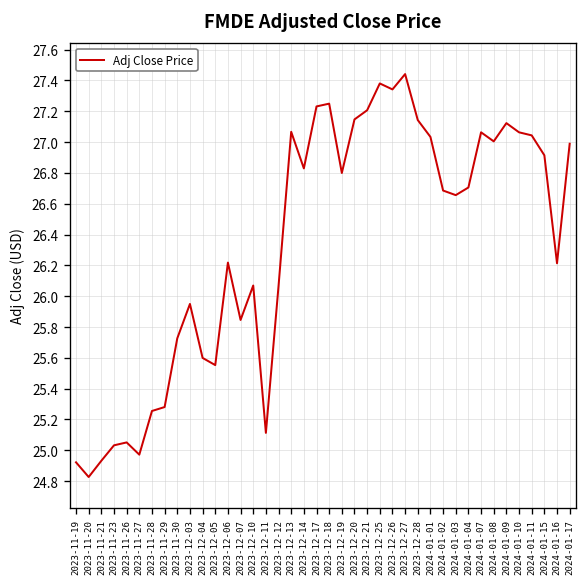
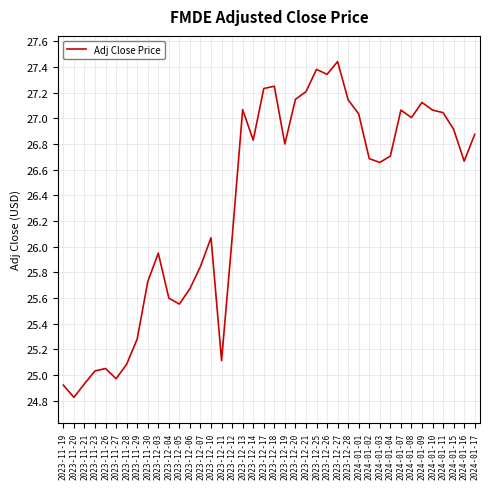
2023-11-28: 25.26 -> 25.08
2023-12-06: 26.22 -> 25.67
2024-01-16: 26.21 -> 26.67
2024-01-17: 26.99 -> 26.87
